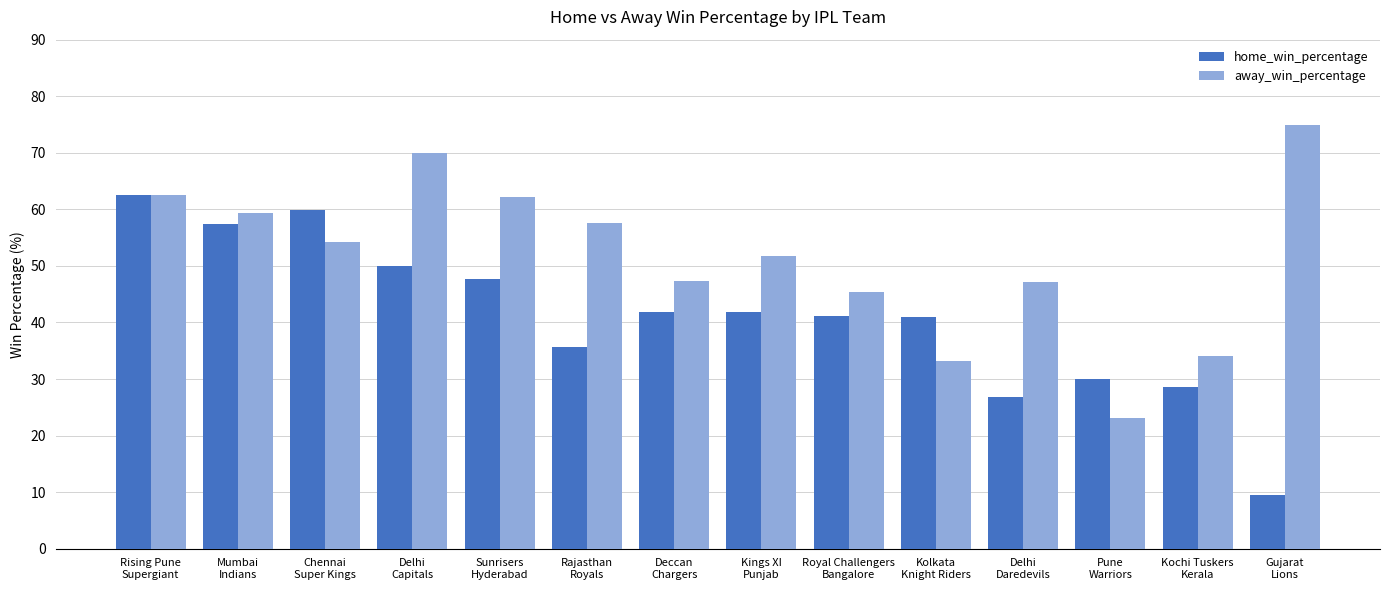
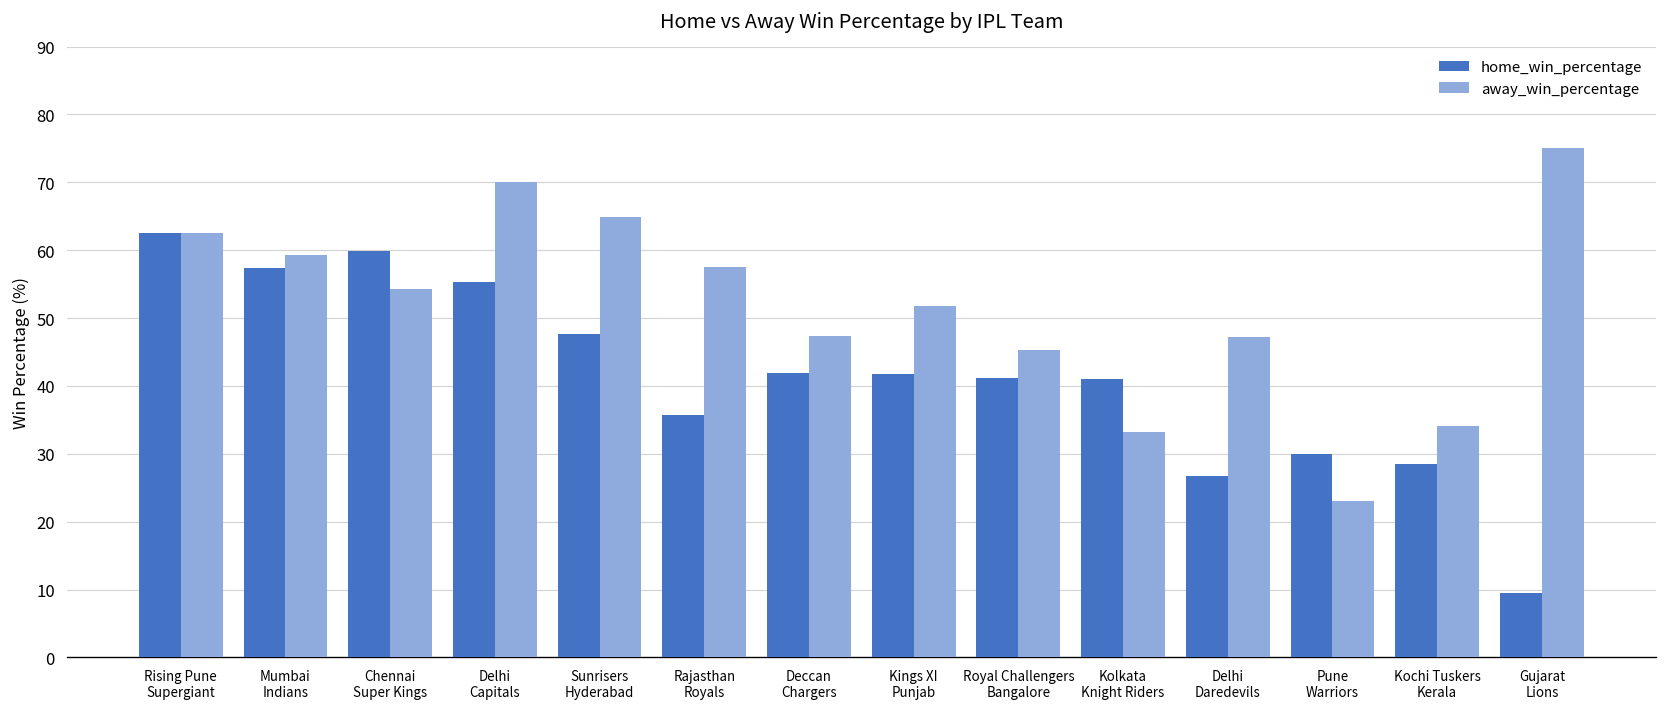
home_win_percentage, Delhi Capitals: 50 -> 55
away_win_percentage, Sunrisers Hyderabad: 62 -> 65
